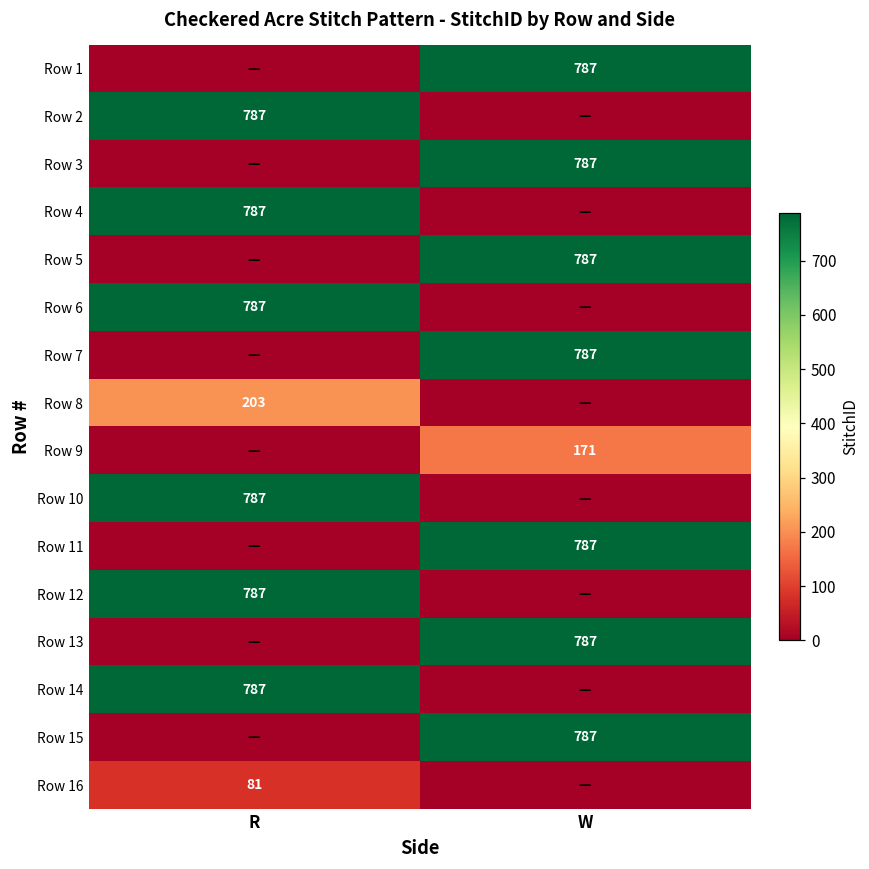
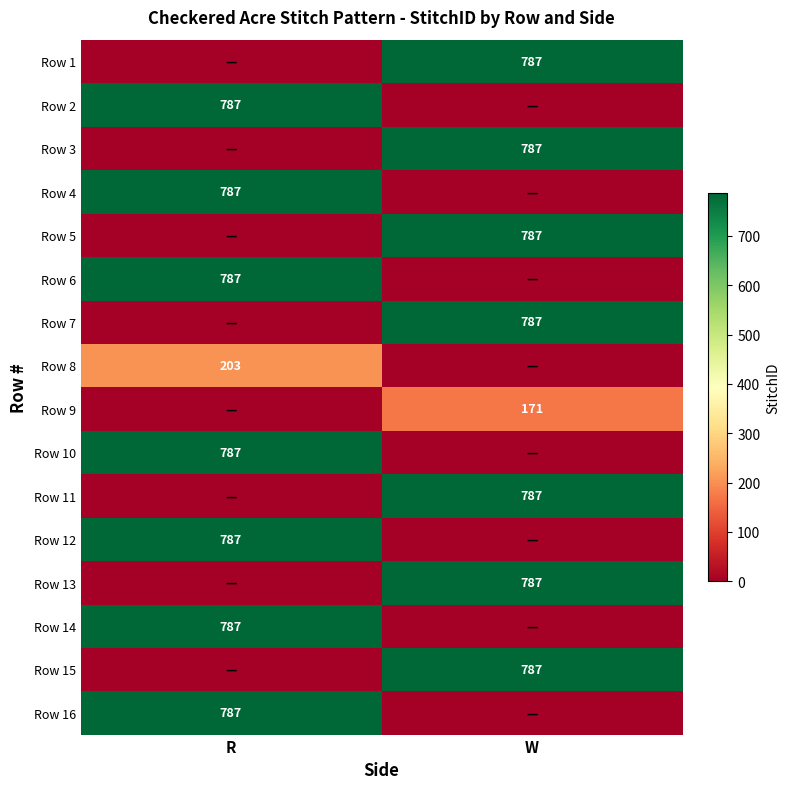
Row 16, R: 81 -> 787
